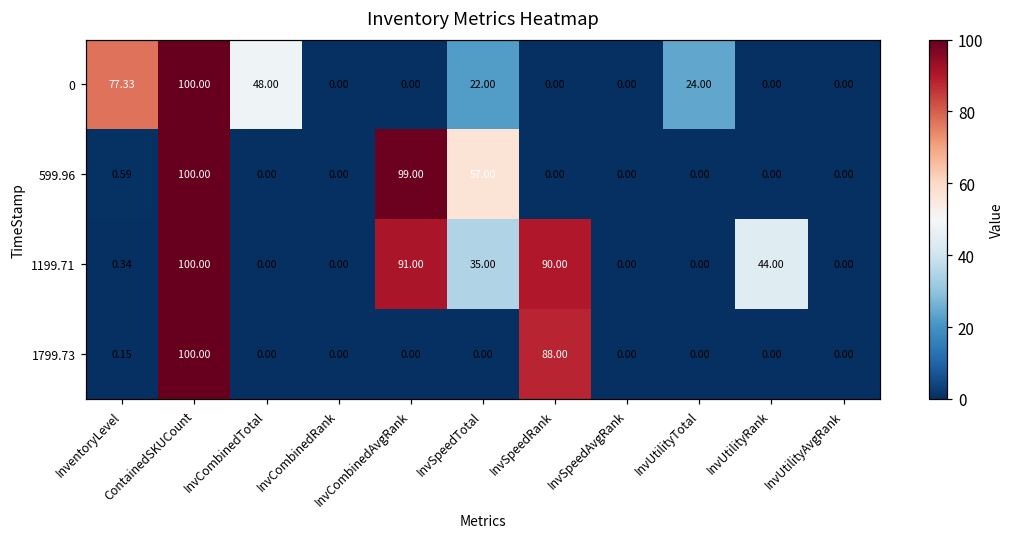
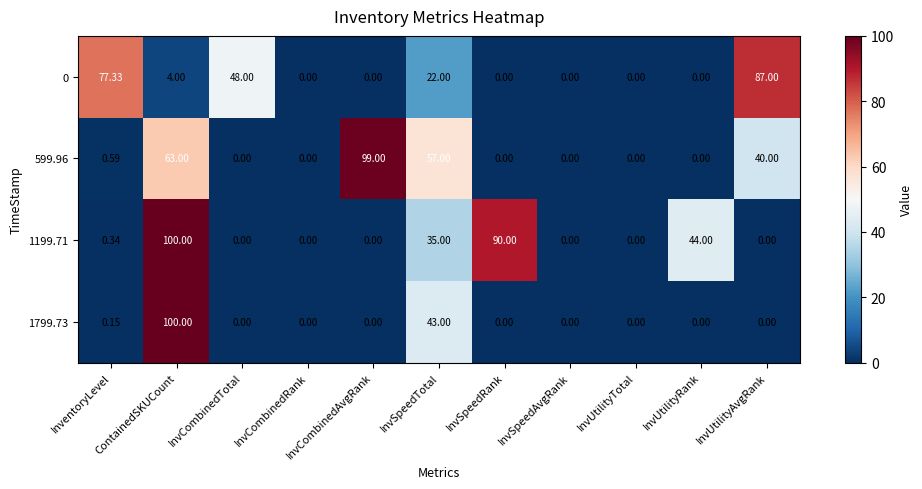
0, ContainedSKUCount: 100.00 -> 4.00
0, InvUtilityTotal: 24.00 -> 0.00
0, InvUtilityAvgRank: 0.00 -> 87.00
599.96, ContainedSKUCount: 100.00 -> 63.00
599.96, InvUtilityAvgRank: 0.00 -> 40.00
1199.71, InvCombinedAvgRank: 91.00 -> 0.00
1799.73, InvSpeedTotal: 0.00 -> 43.00
1799.73, InvSpeedRank: 88.00 -> 0.00
